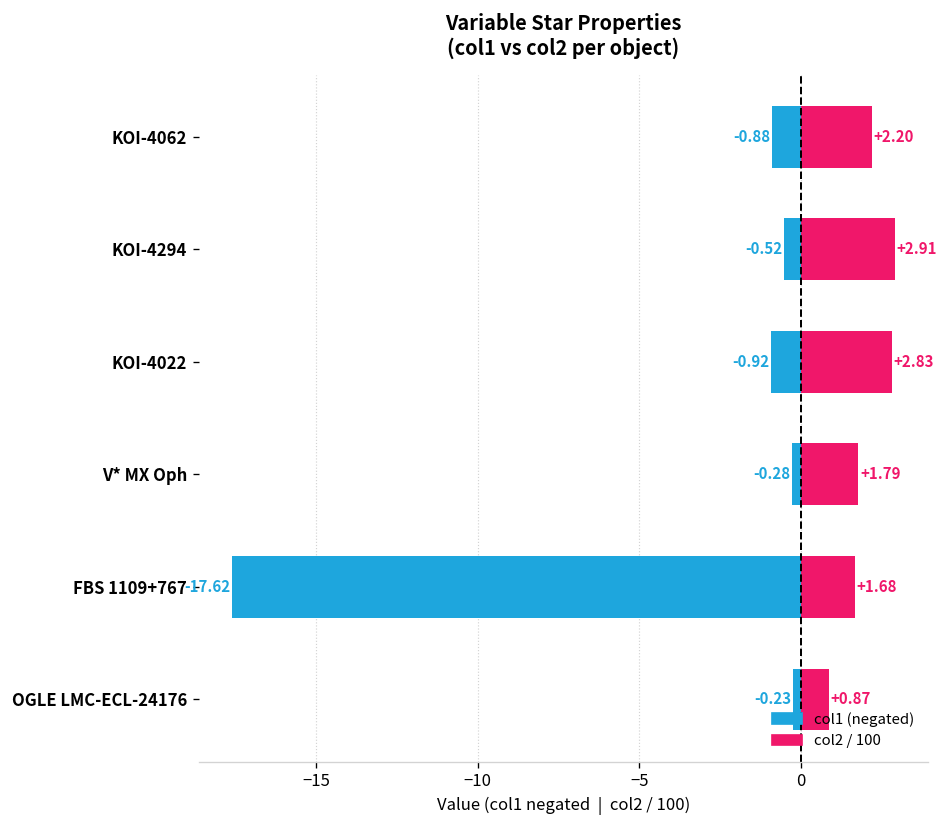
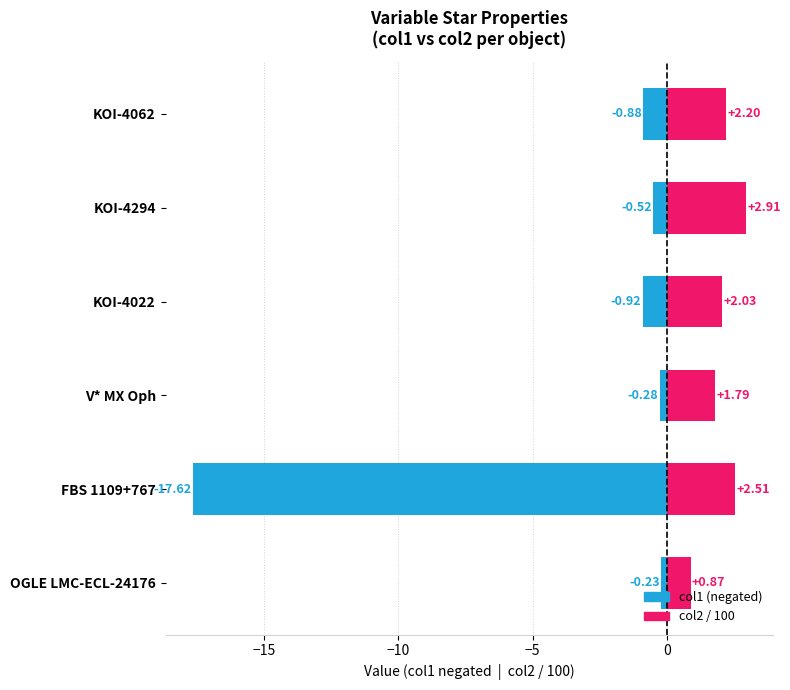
col2 / 100, KOI-4022: +2.83 -> +2.03
col2 / 100, FBS 1109+767: +1.68 -> +2.51
